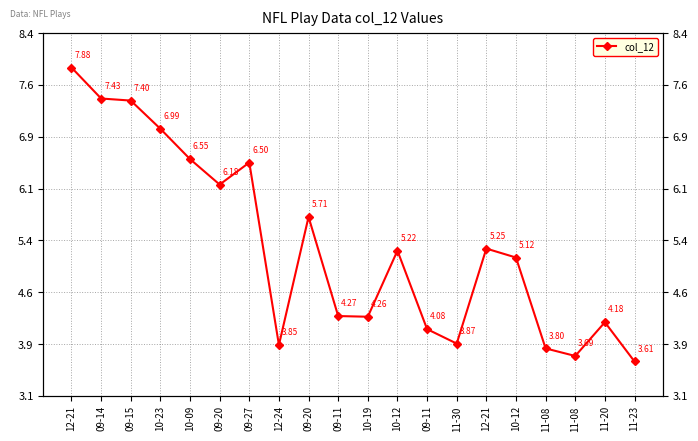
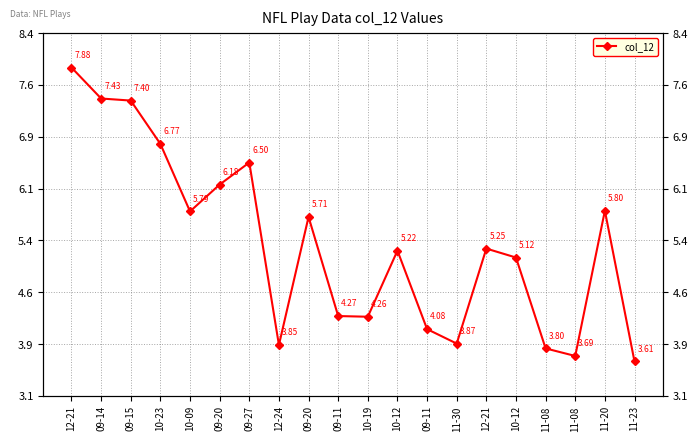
10-23: 6.99 -> 6.77
10-09: 6.55 -> 5.79
11-20: 4.18 -> 5.80
